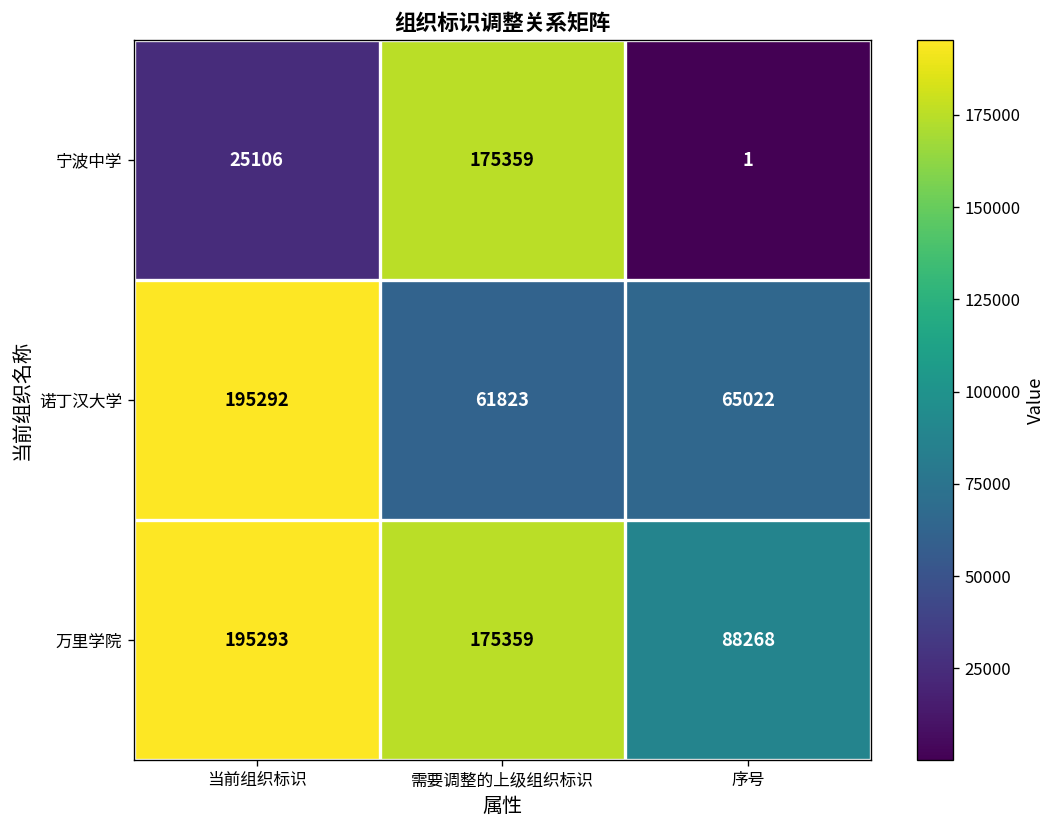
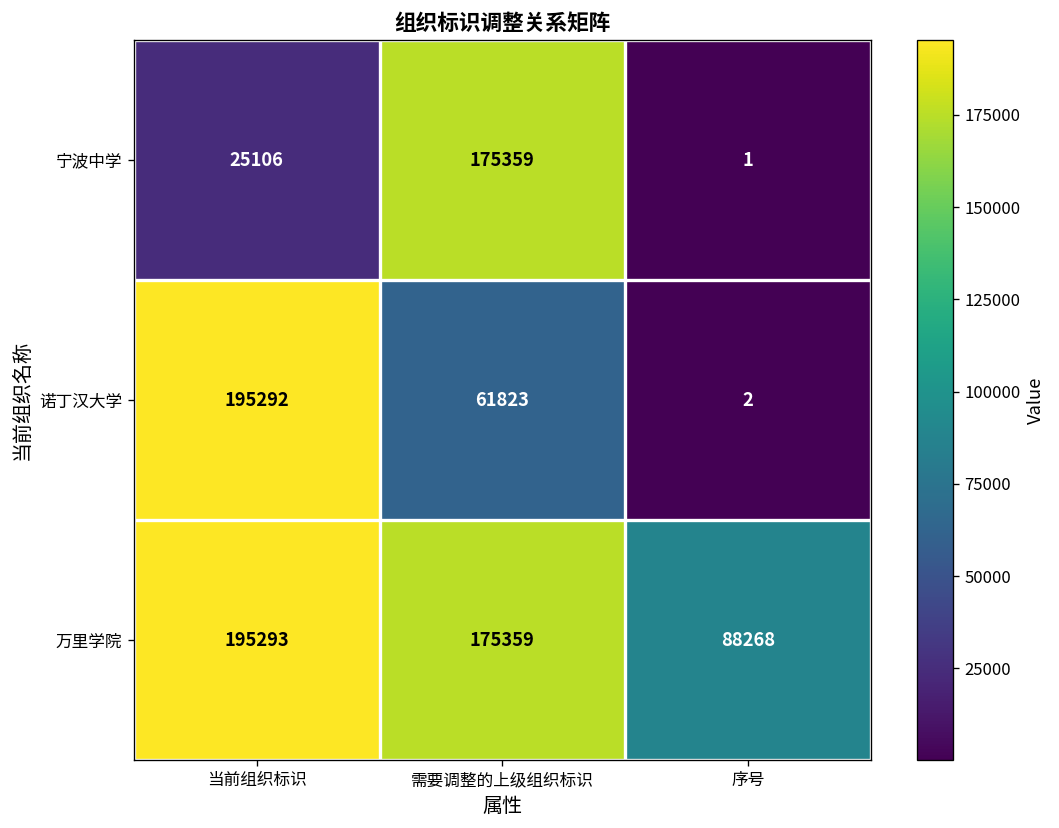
诺丁汉大学, 序号: 65022 -> 2
